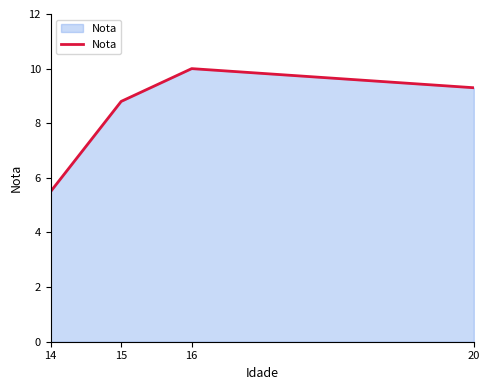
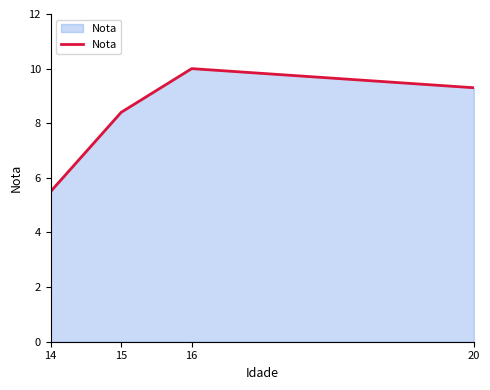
15: 8.8 -> 8.4
